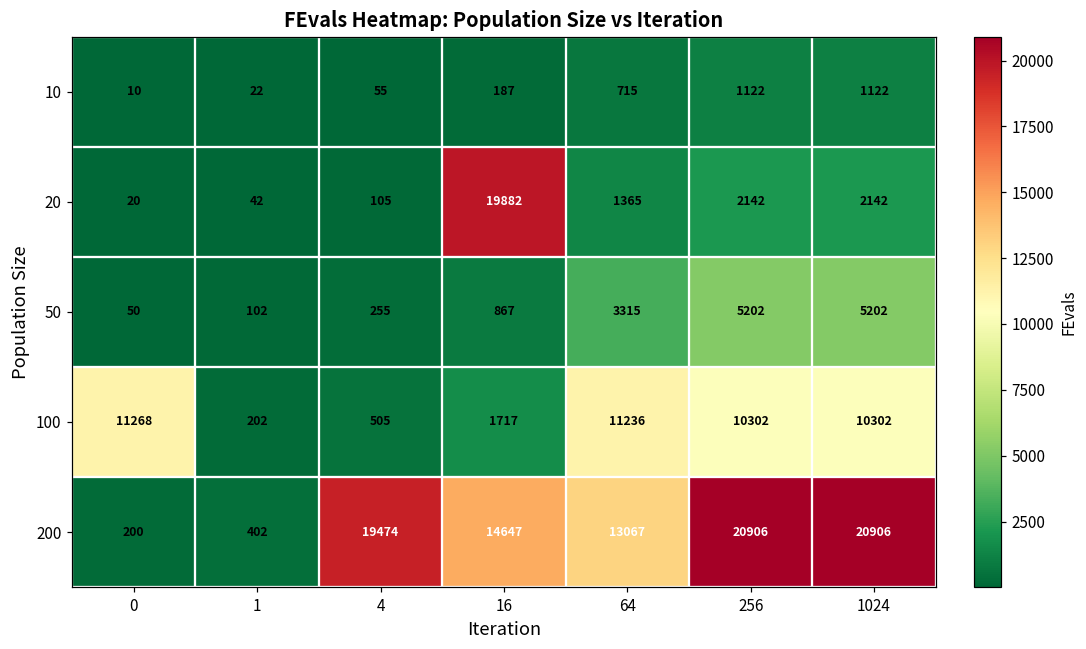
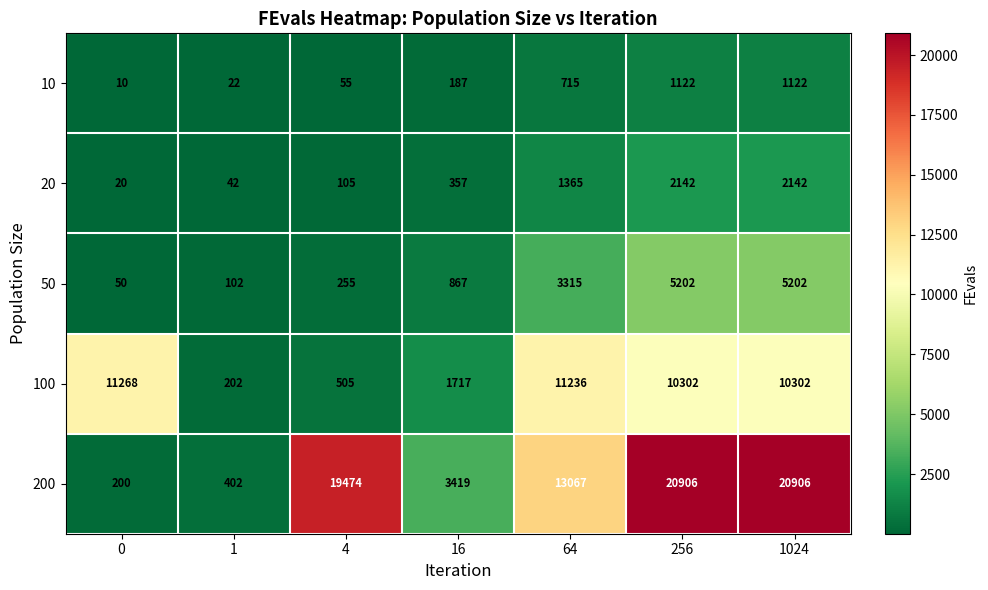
20, 16: 19882 -> 357
200, 16: 14647 -> 3419
